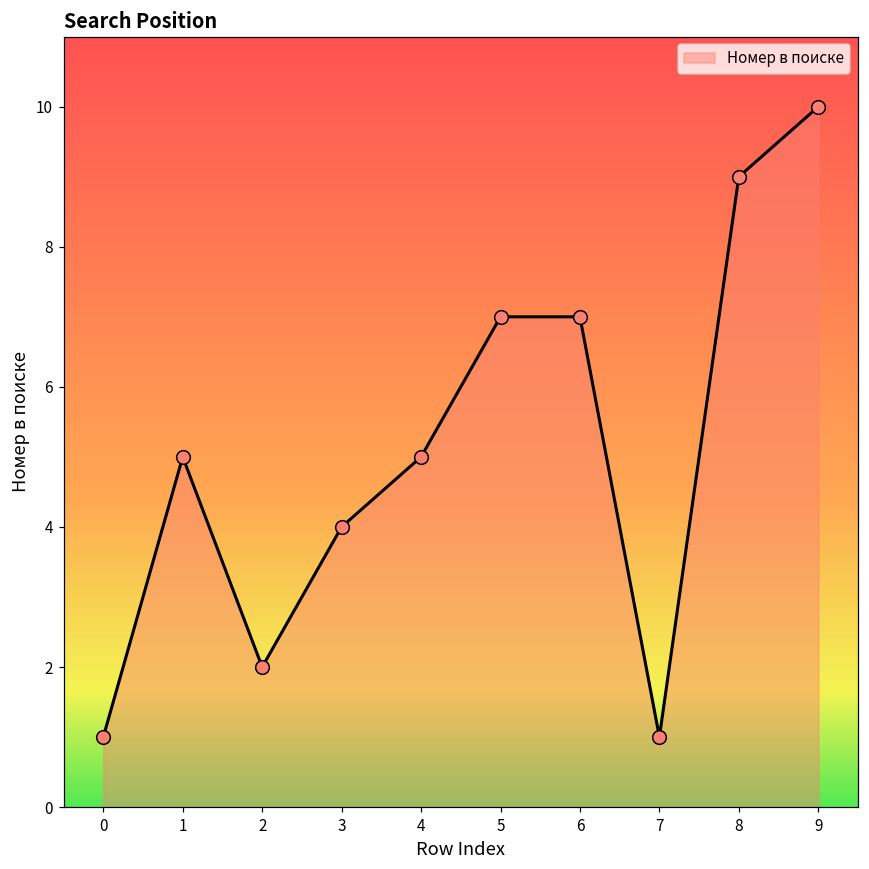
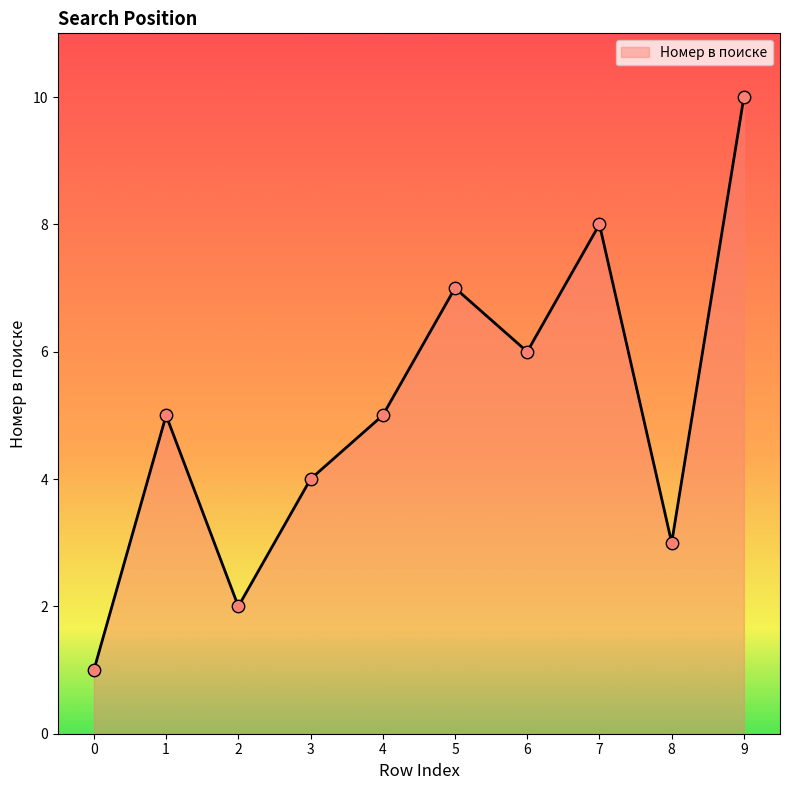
6: 7 -> 6
7: 1 -> 8
8: 9 -> 3
